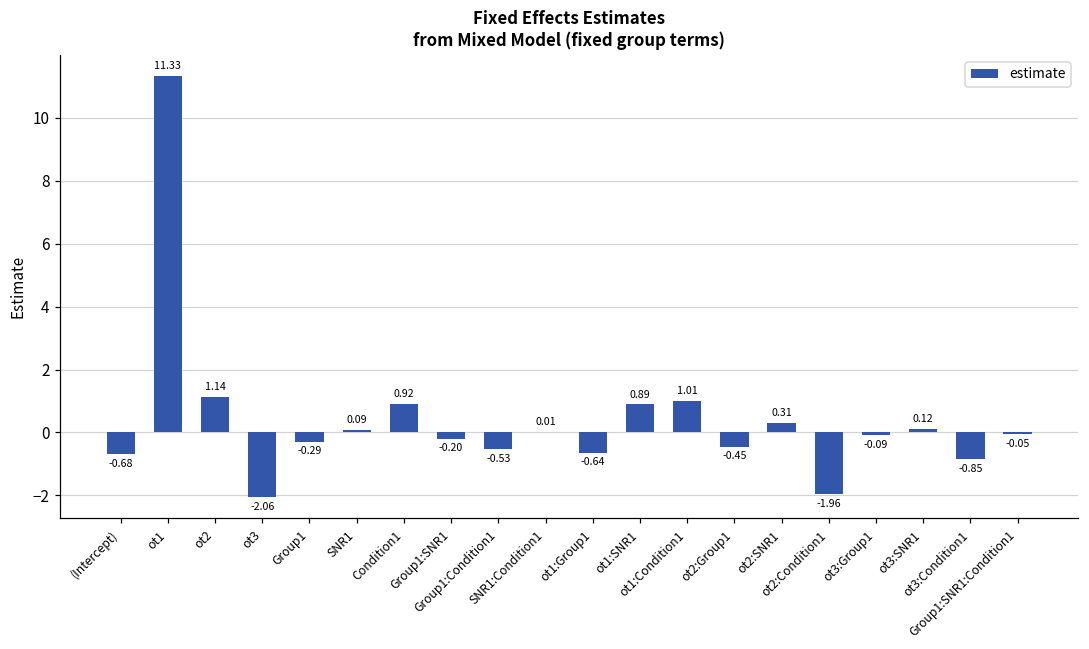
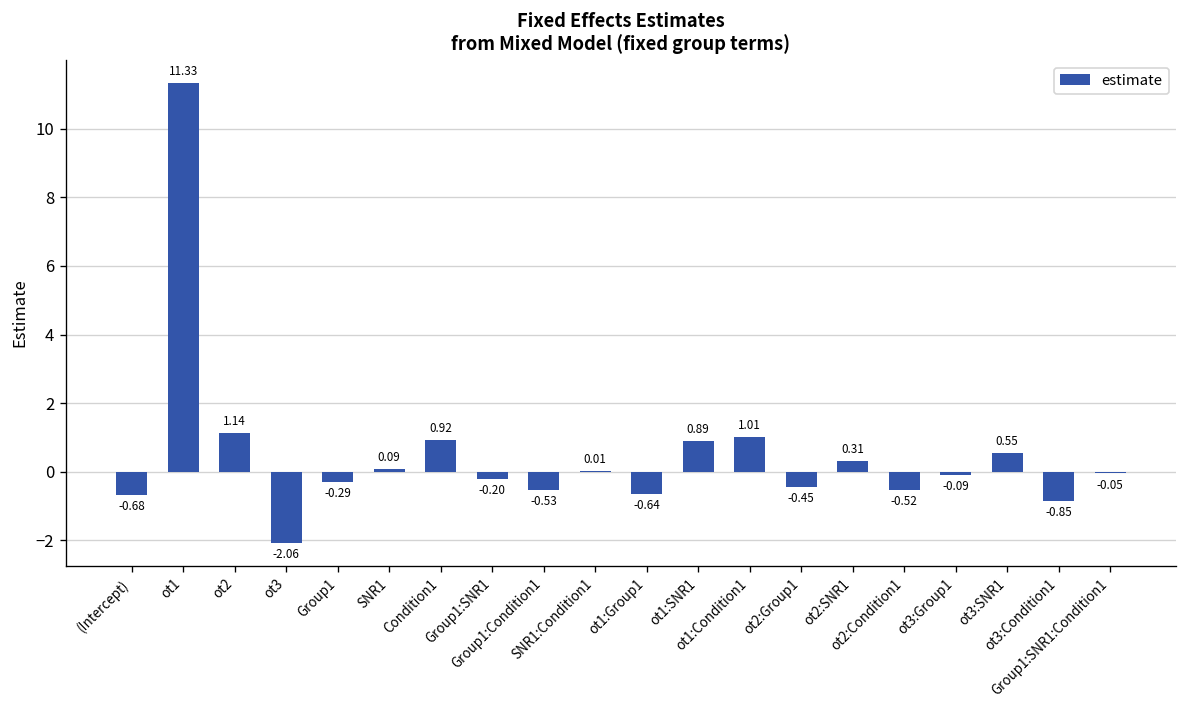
ot2:Condition1: -1.96 -> -0.52
ot3:SNR1: 0.12 -> 0.55
